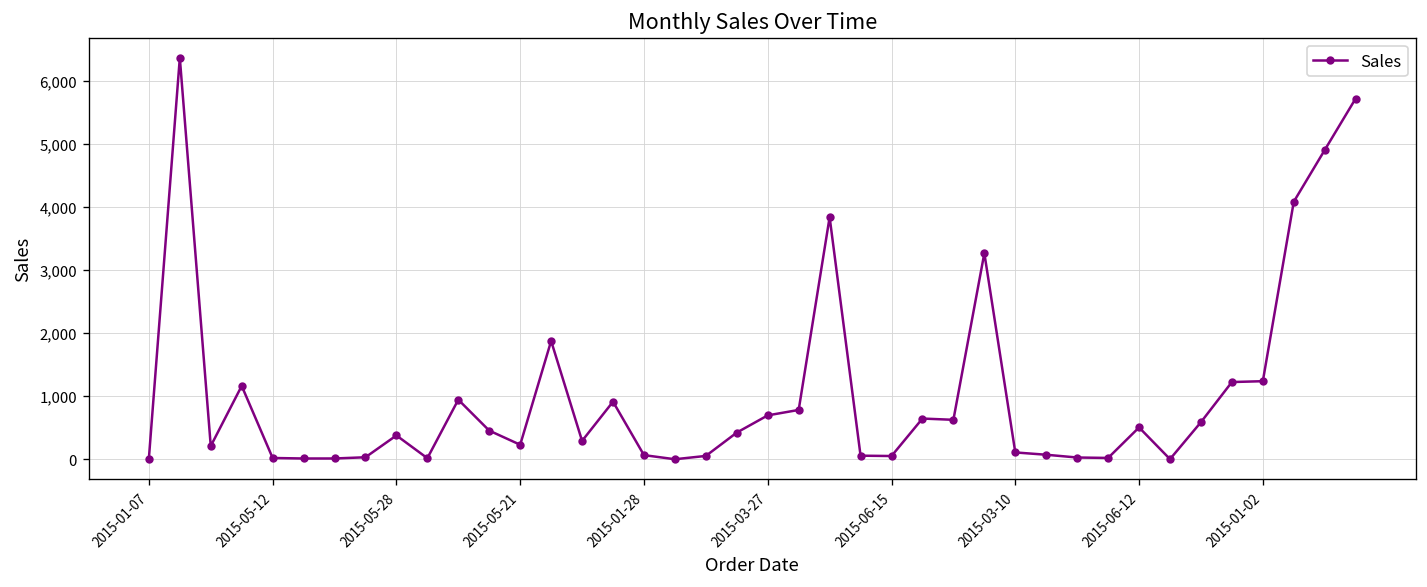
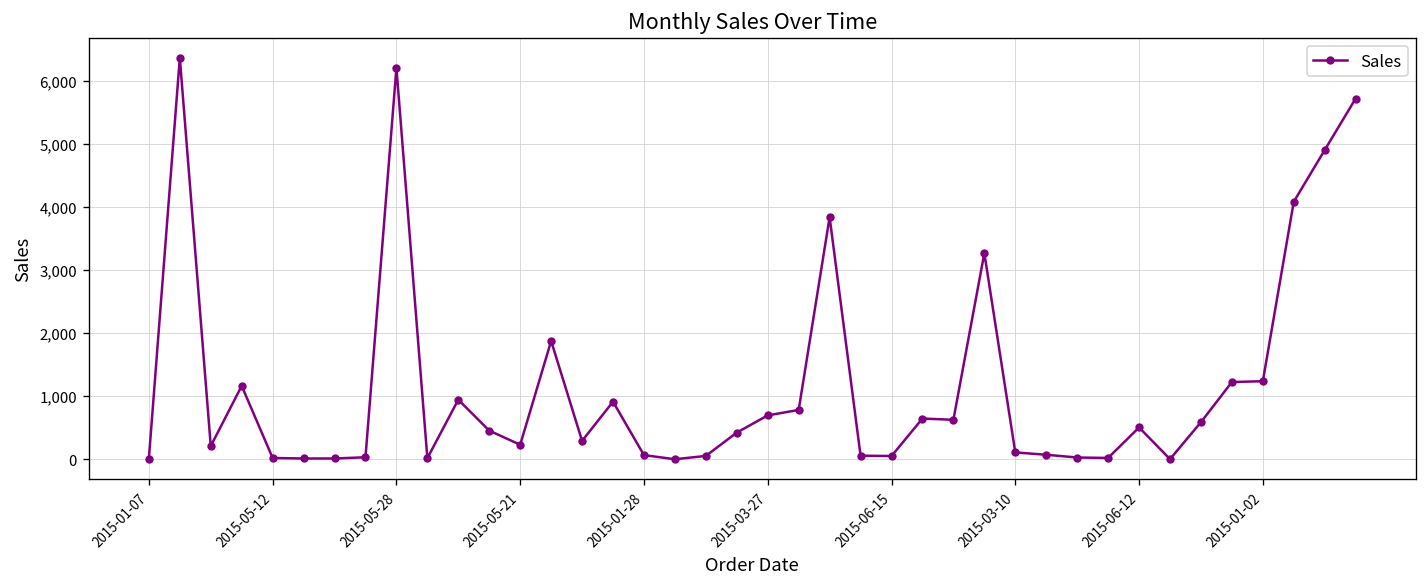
2015-05-28: 400 -> 6,200
